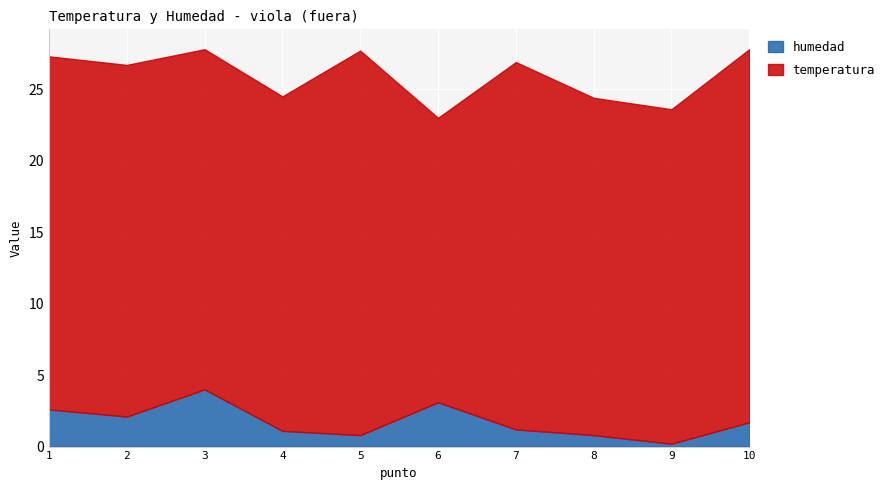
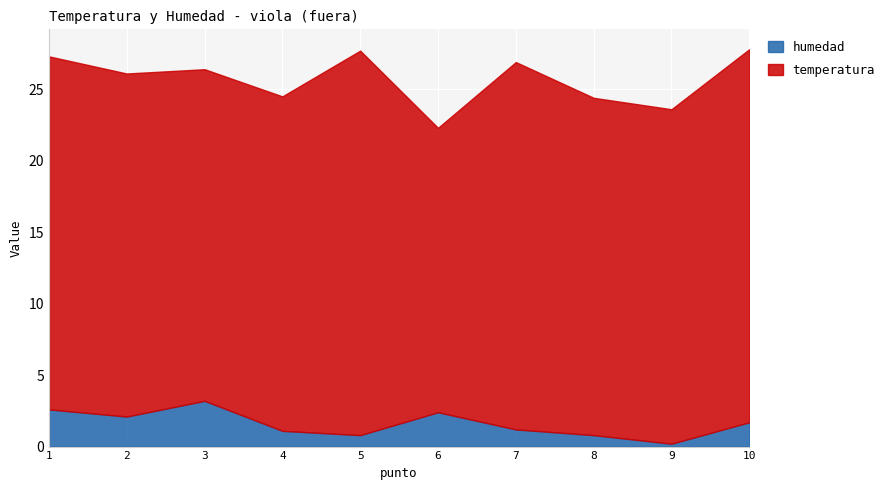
temperatura, 2: 24.6 -> 24.0
humedad, 3: 4.0 -> 3.2
temperatura, 3: 23.8 -> 23.2
humedad, 6: 3.1 -> 2.4
